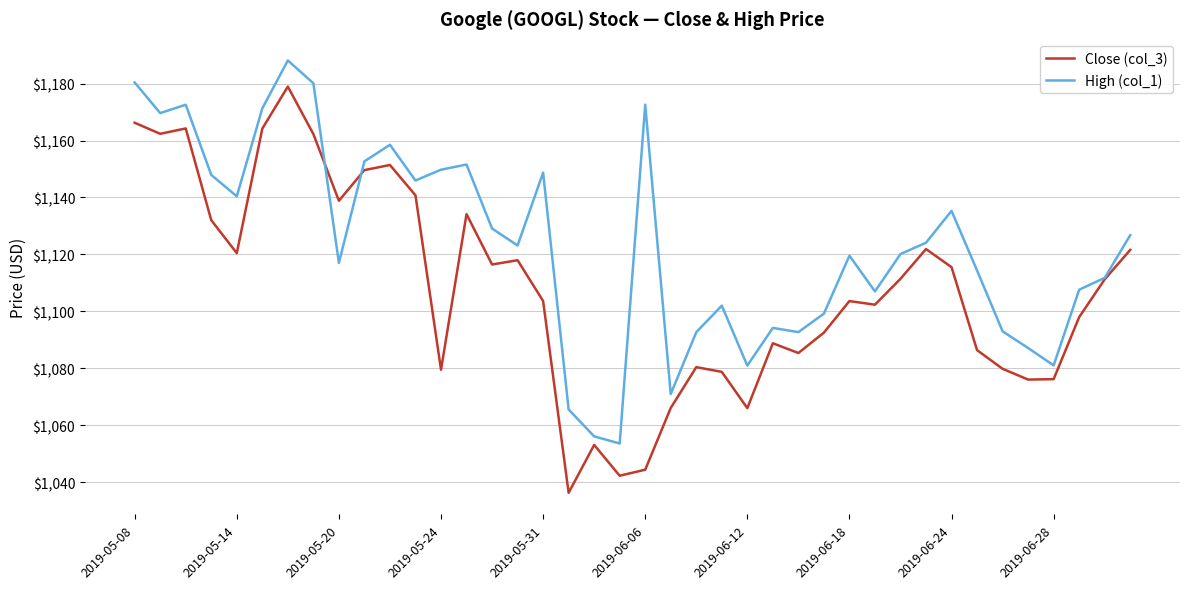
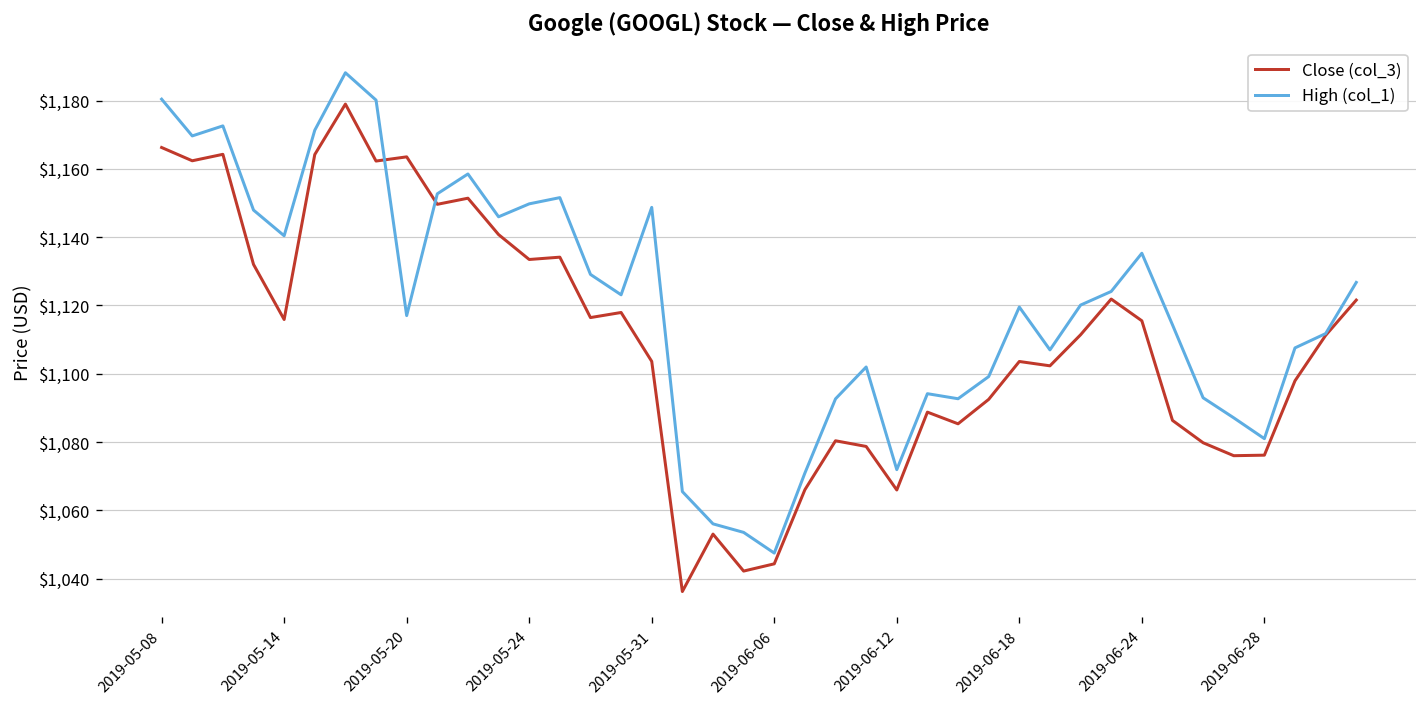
Close (col_3), 2019-05-14: $1,120 -> $1,116
Close (col_3), 2019-05-20: $1,139 -> $1,164
Close (col_3), 2019-05-24: $1,079 -> $1,133
High (col_1), 2019-06-06: $1,173 -> $1,047
High (col_1), 2019-06-12: $1,081 -> $1,072
